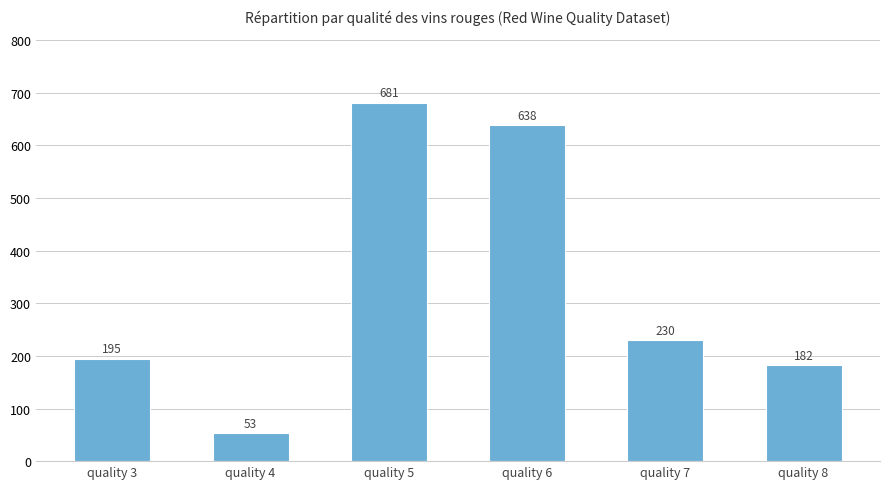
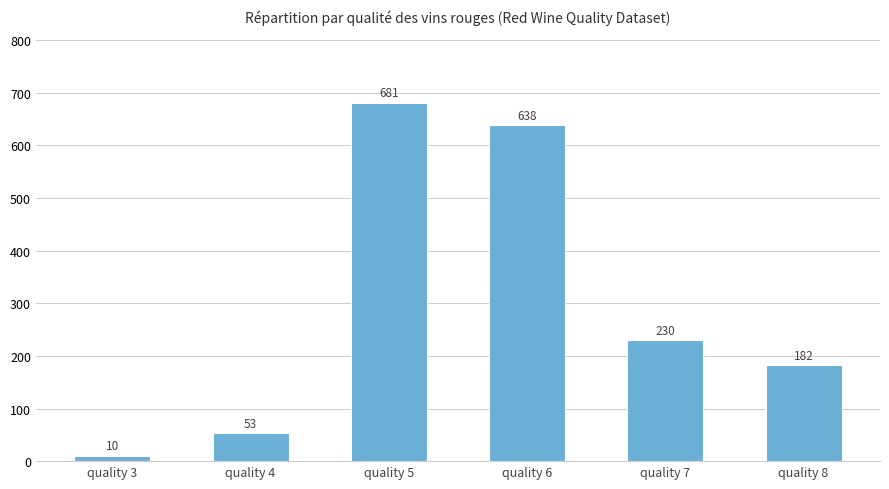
quality 3: 195 -> 10
